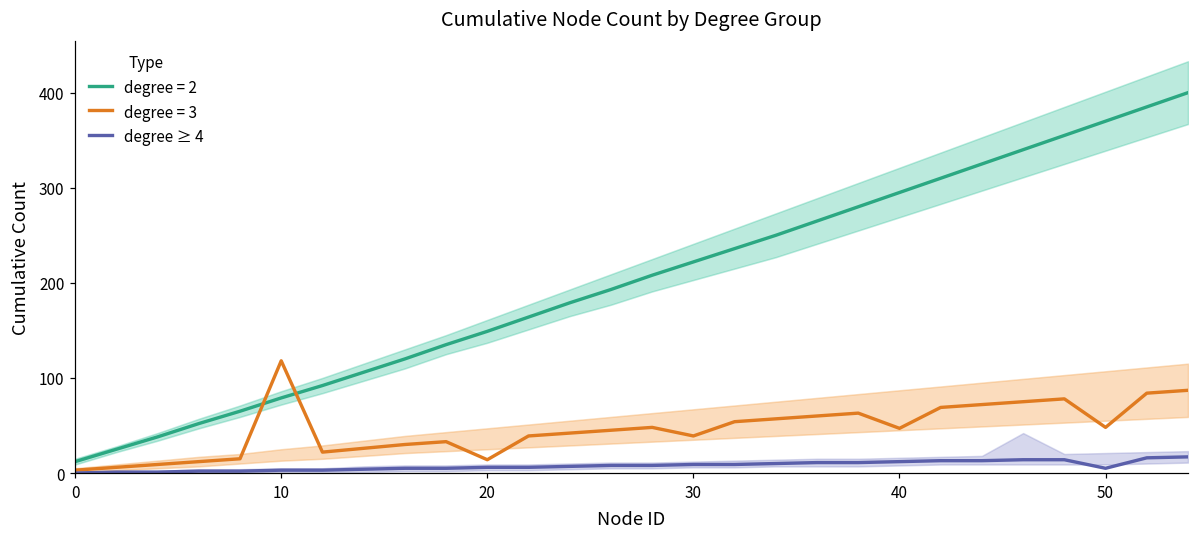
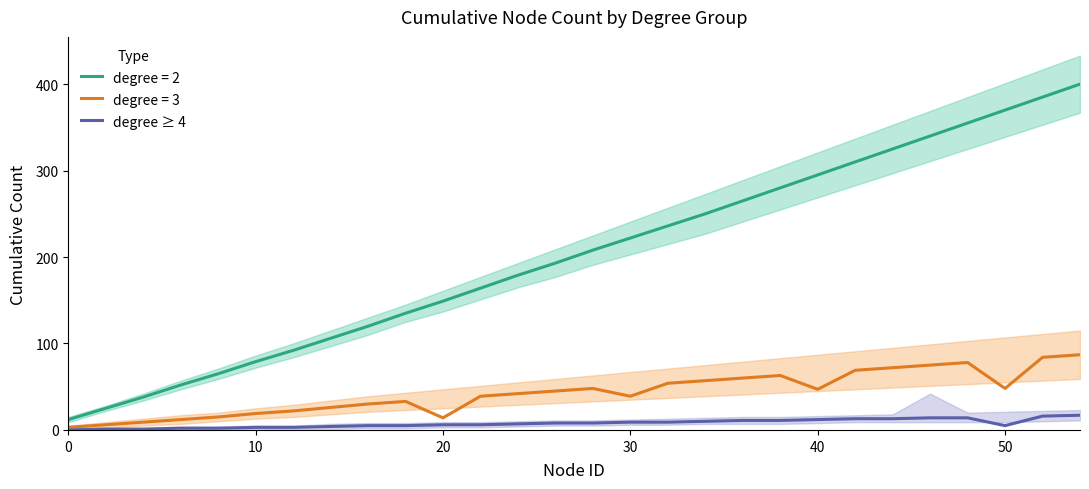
degree = 3, 10: 120 -> 20
